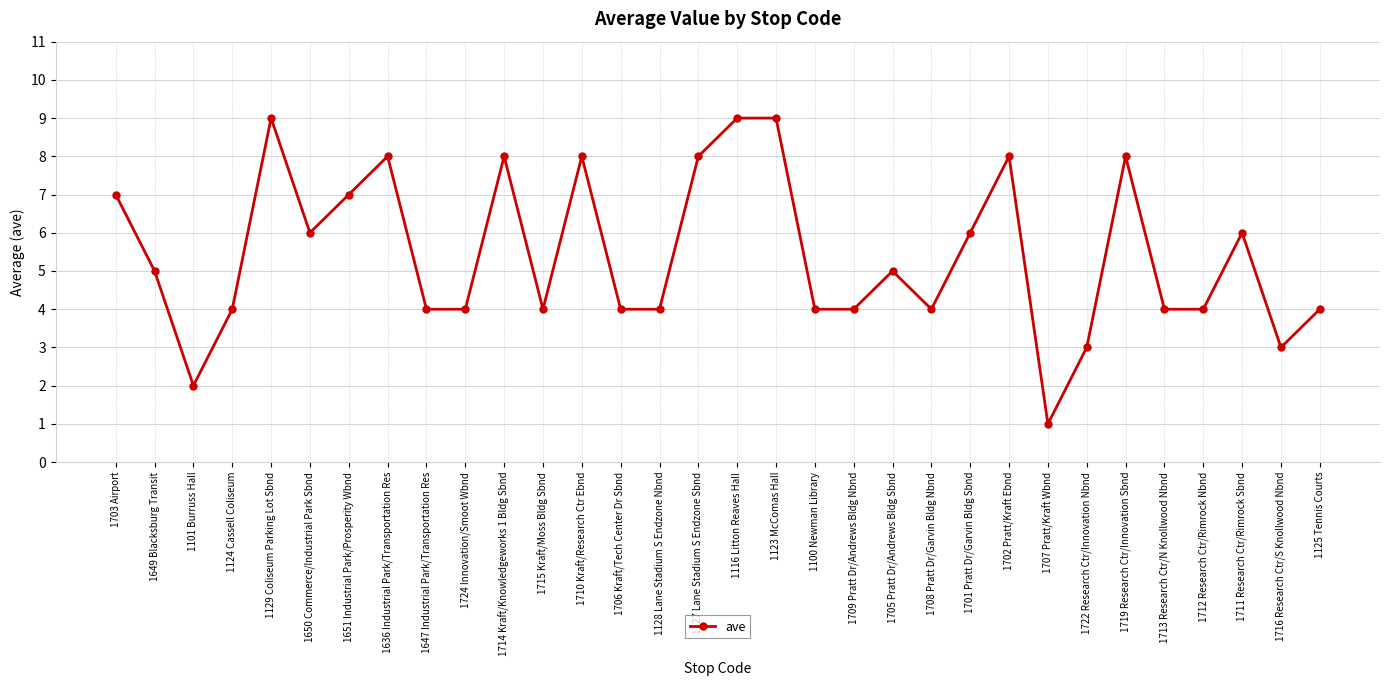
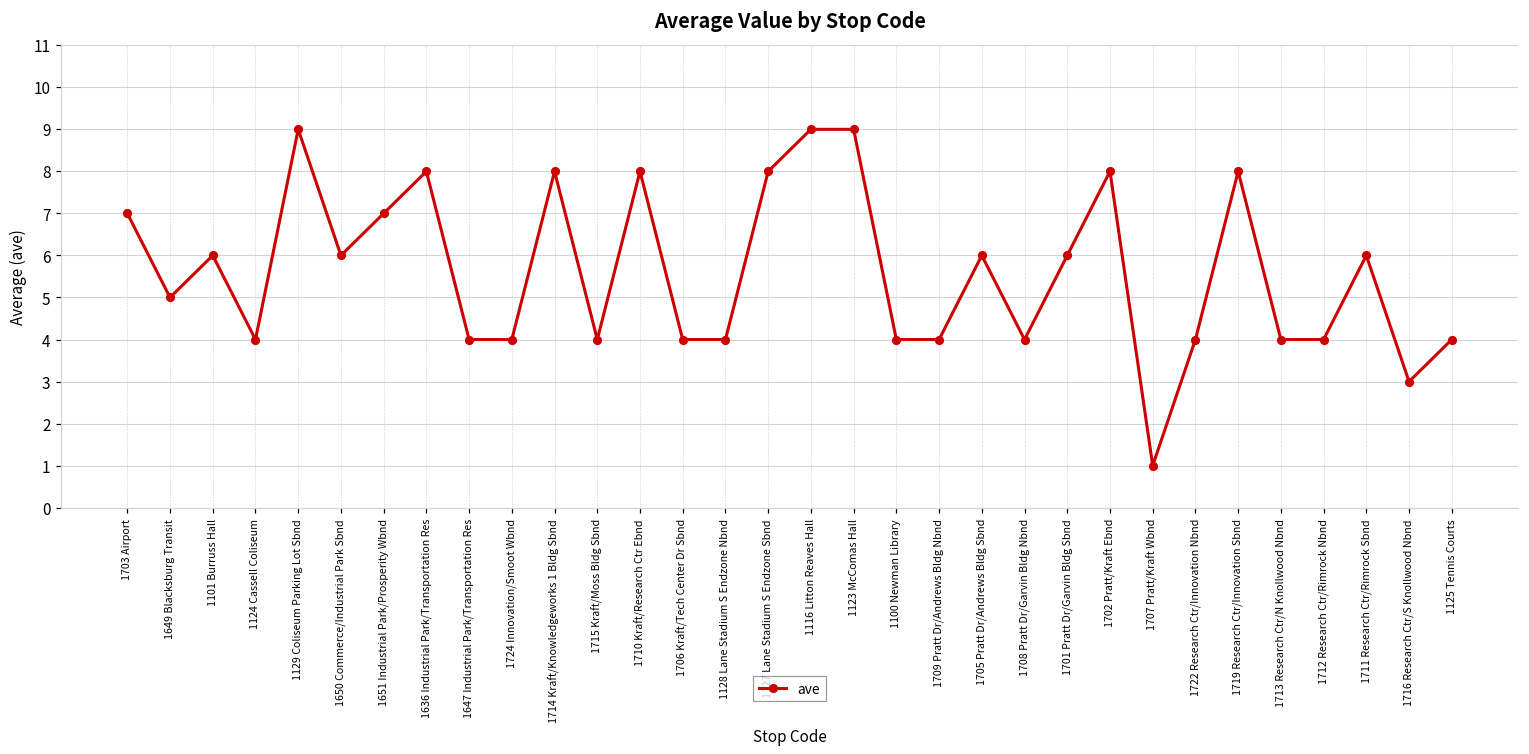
1101 Burruss Hall: 2 -> 6
1705 Pratt Dr/Andrews Bldg Sbnd: 5 -> 6
1722 Research Ctr/Innovation Nbnd: 3 -> 4
